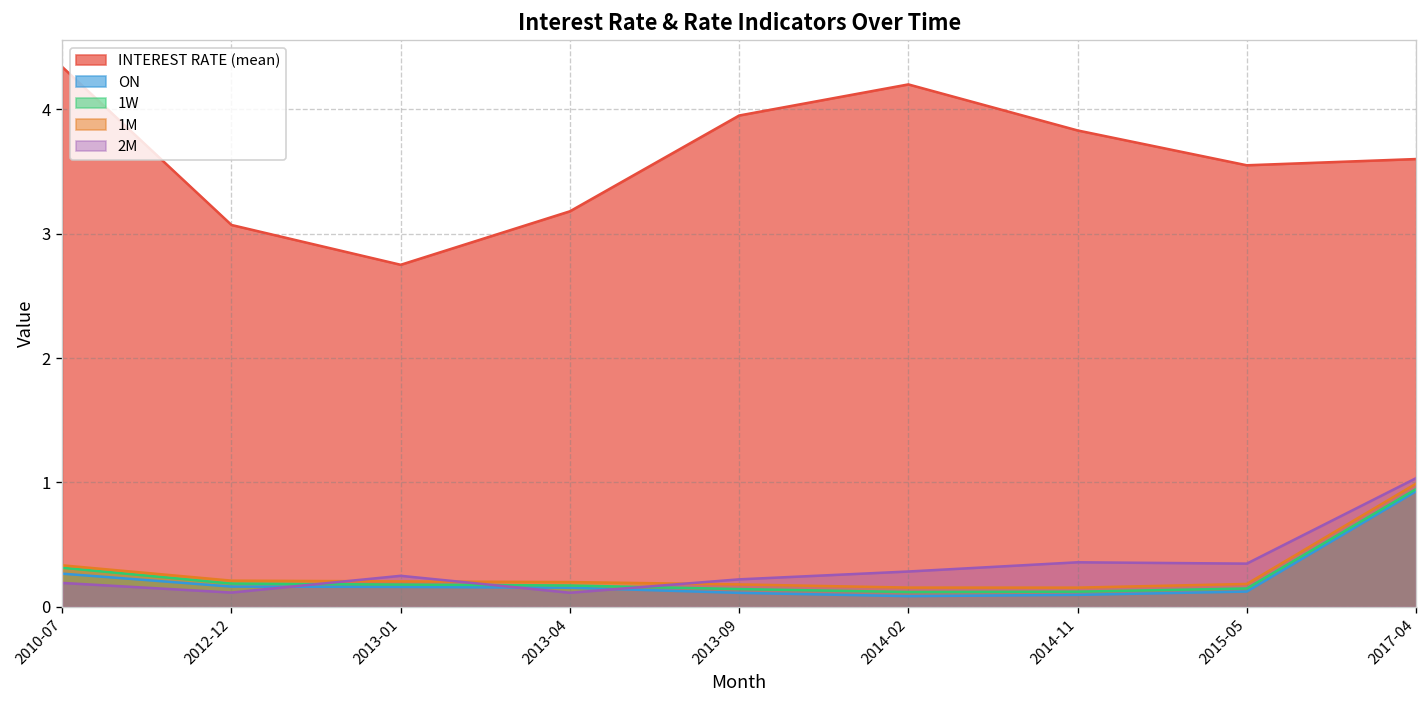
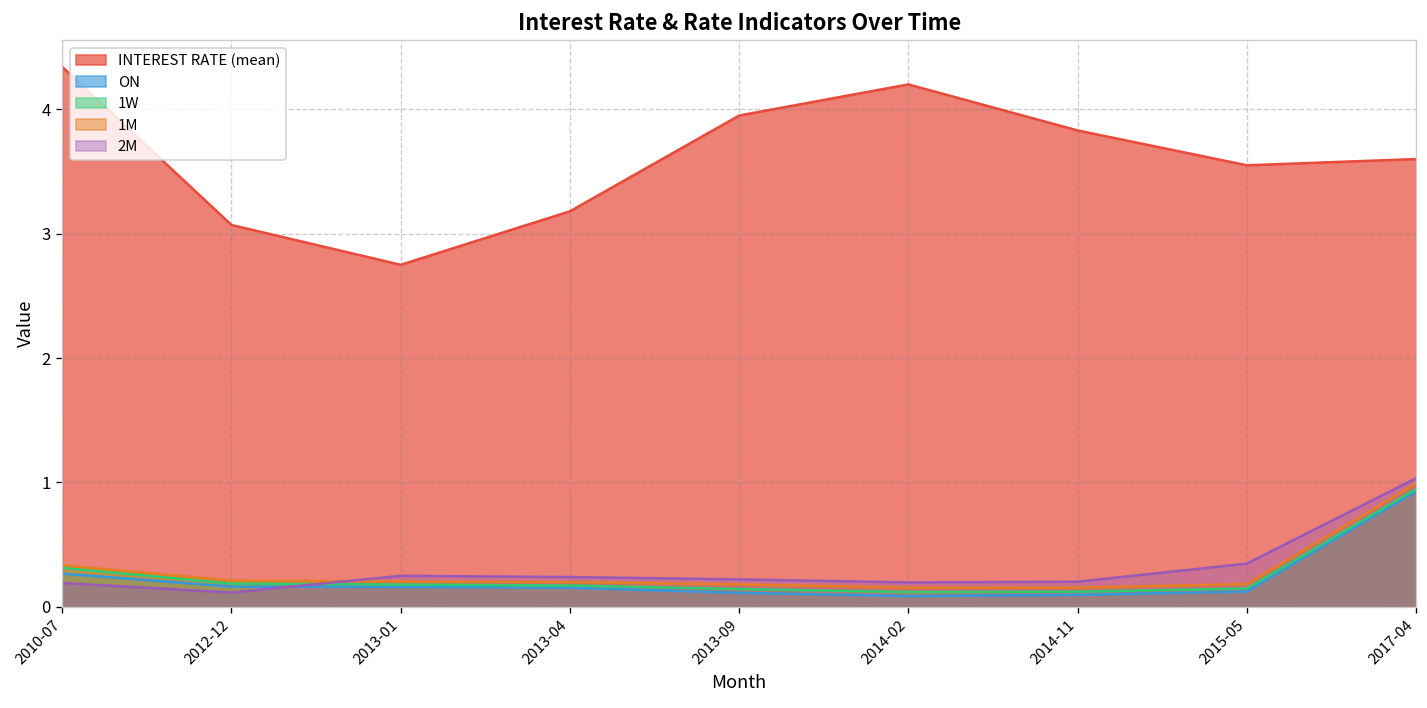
2M, 2013-04: 0.11 -> 0.24
2M, 2014-02: 0.28 -> 0.20
2M, 2014-11: 0.36 -> 0.20
